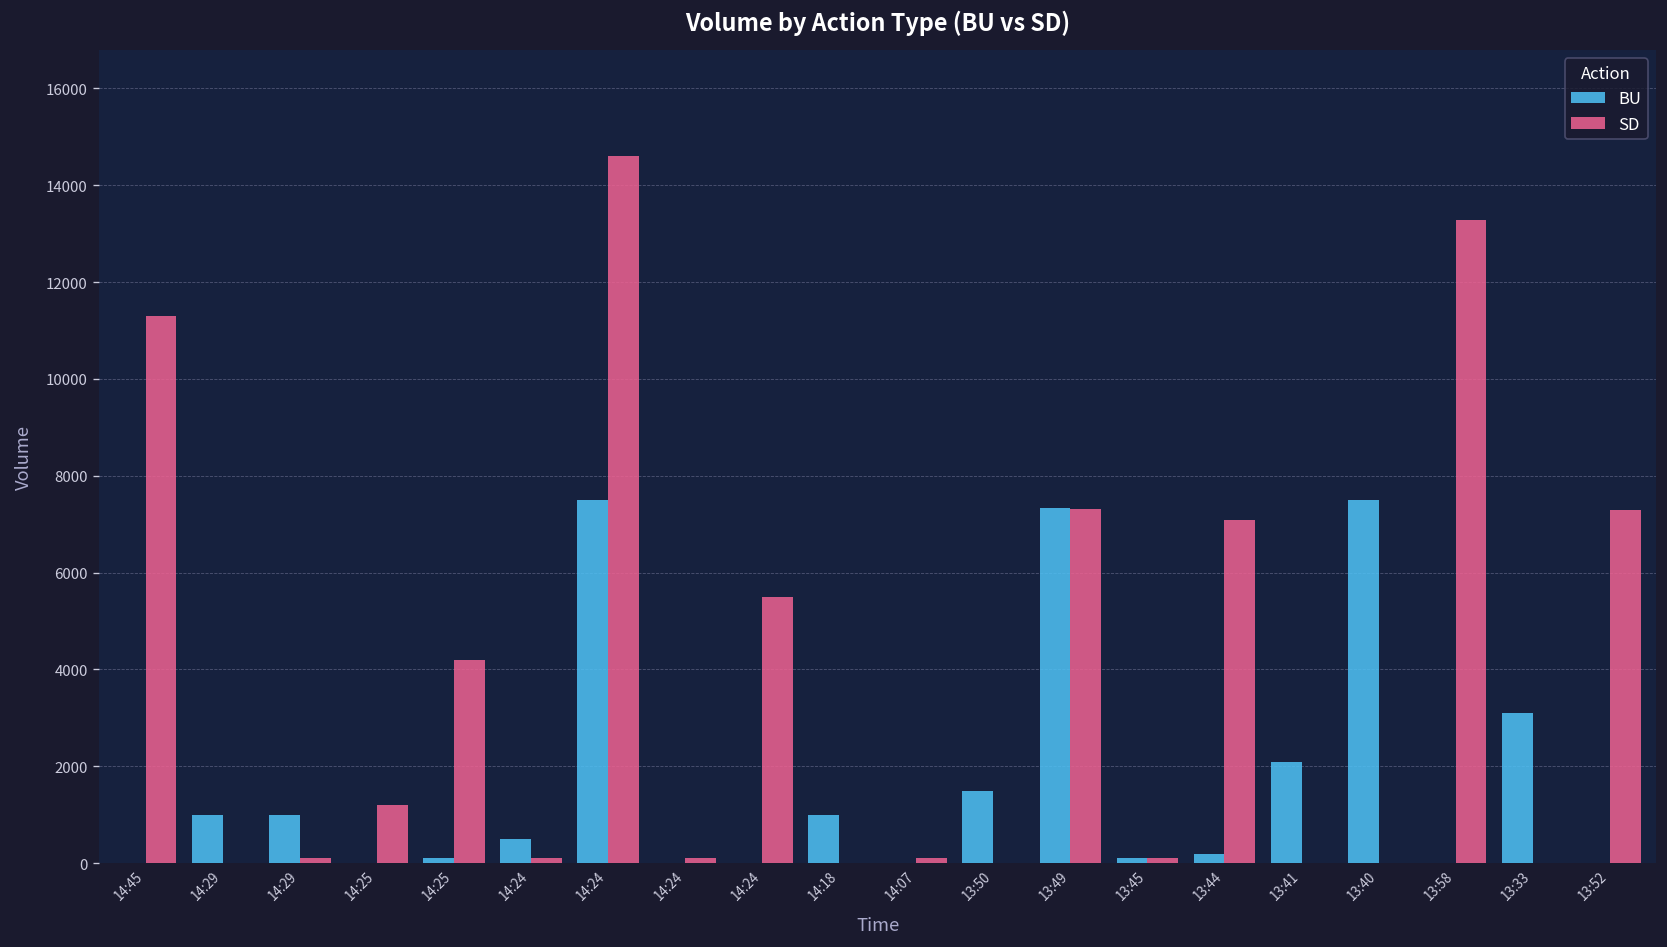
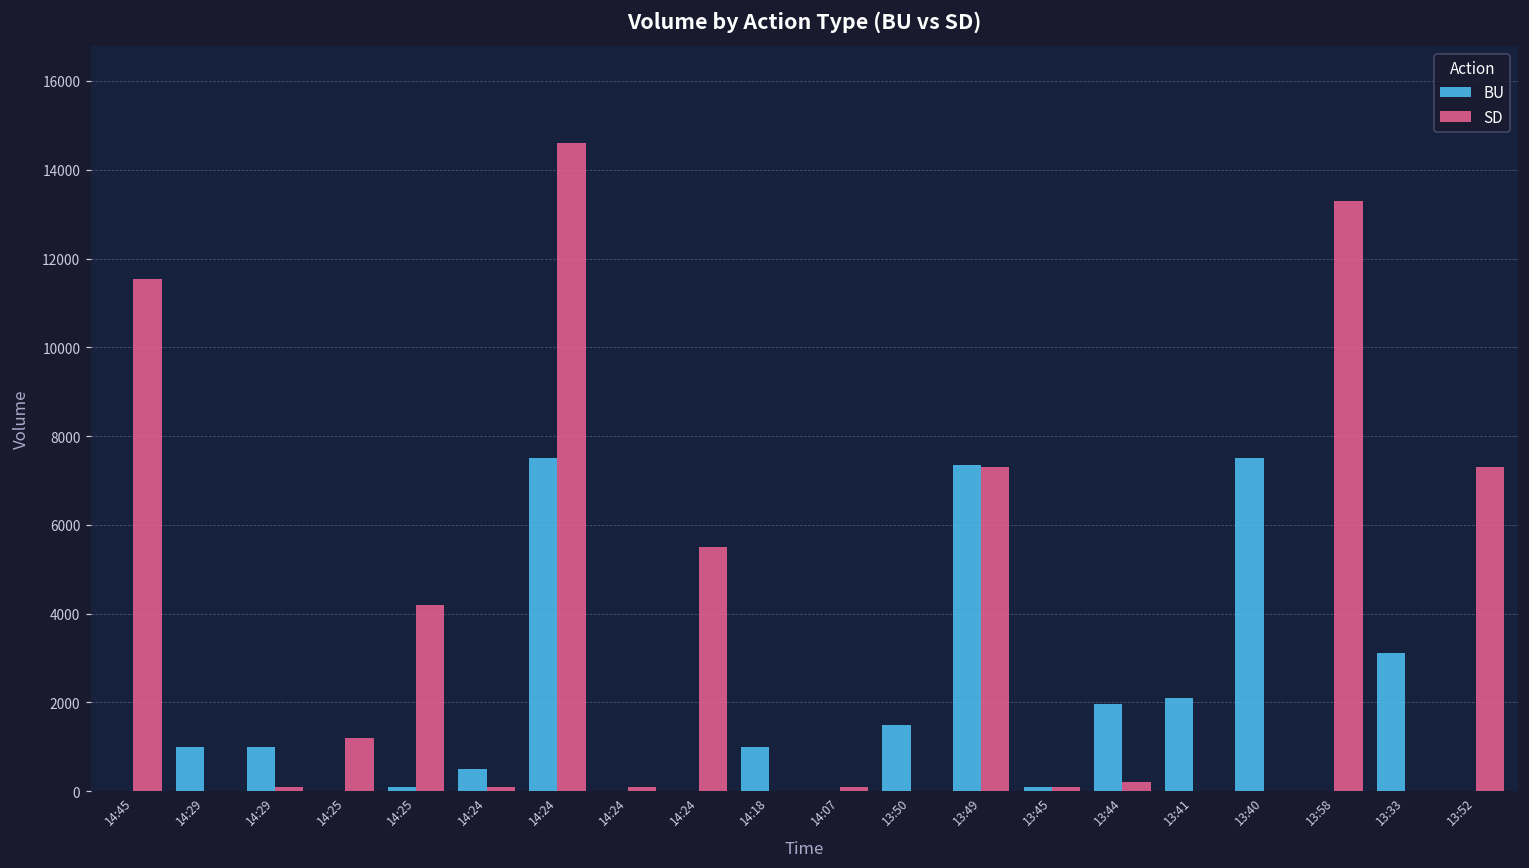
SD, 14:45: 11300 -> 11500
BU, 13:44: 200 -> 2000
SD, 13:44: 7100 -> 200
